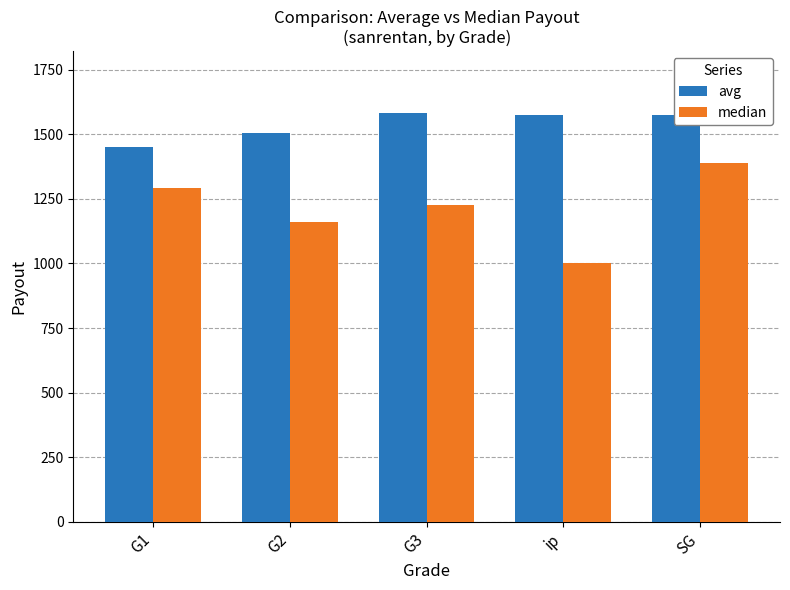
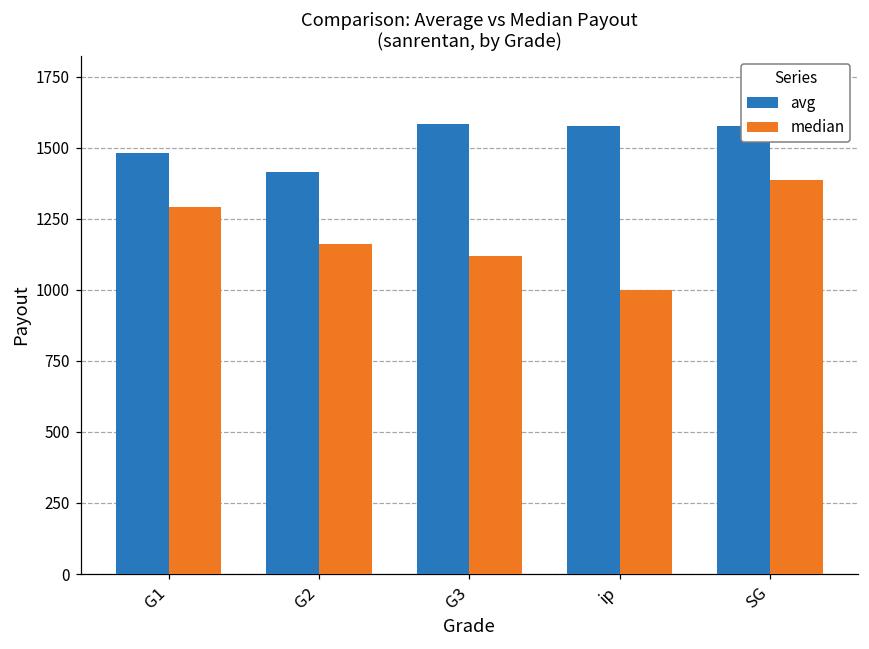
avg, G1: 1450 -> 1480
avg, G2: 1500 -> 1410
median, G3: 1230 -> 1120
